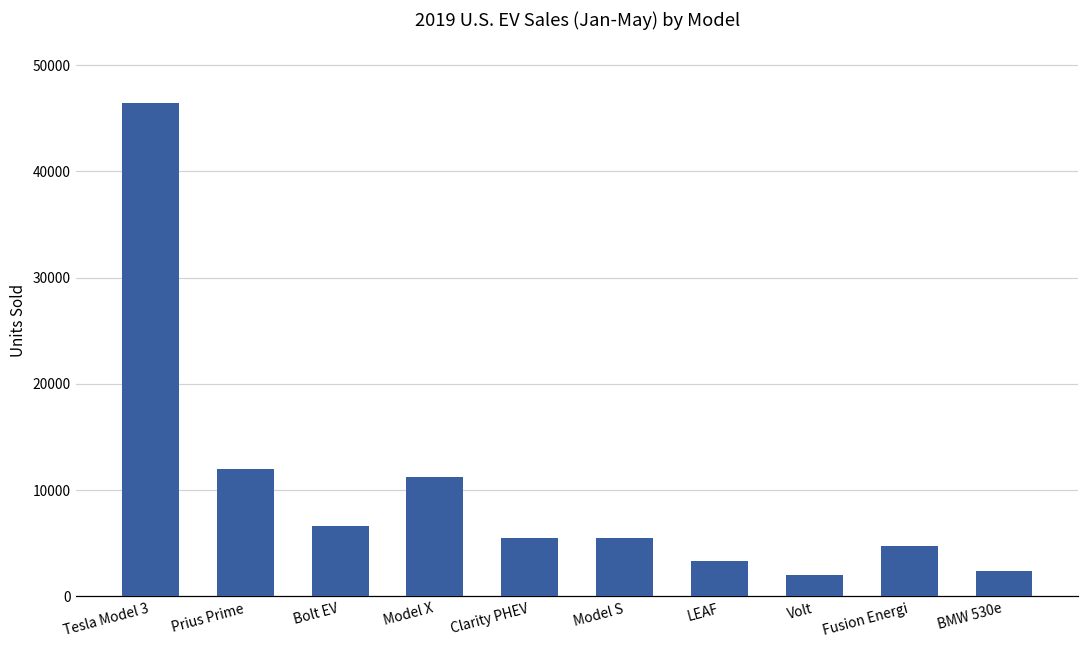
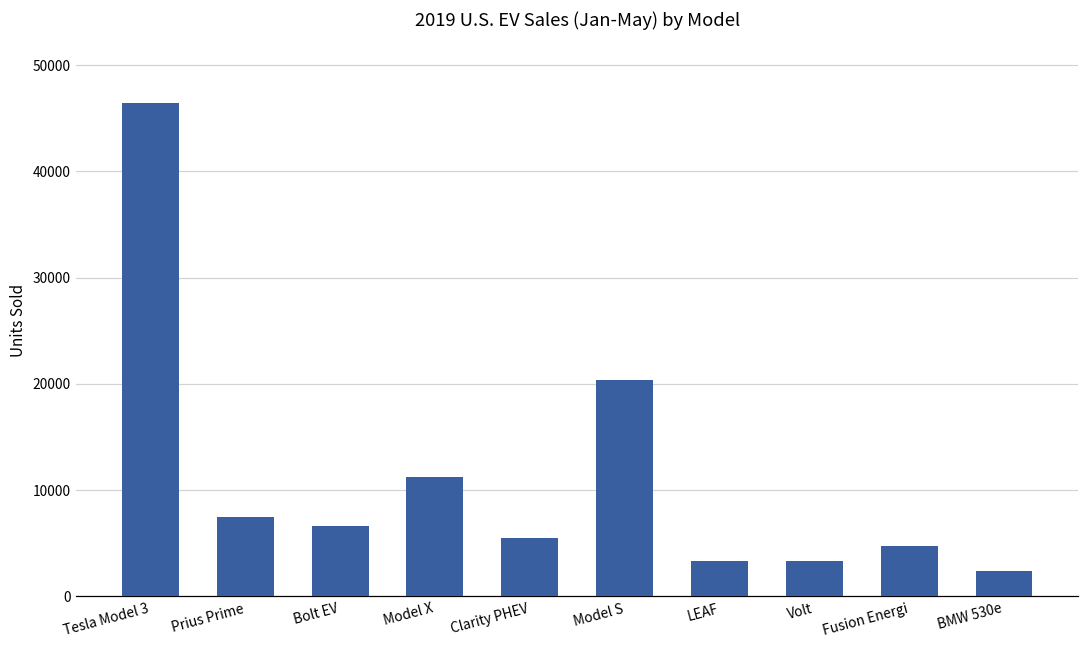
Prius Prime: 12000 -> 7000
Model S: 5000 -> 20000
Volt: 2000 -> 3000
